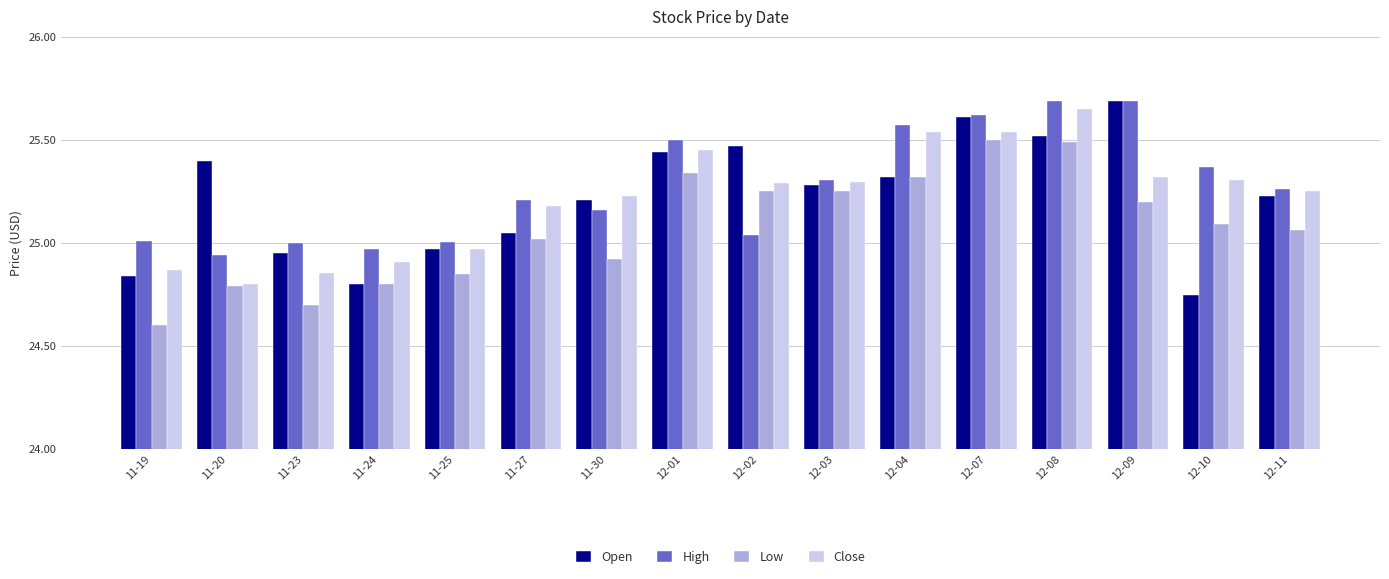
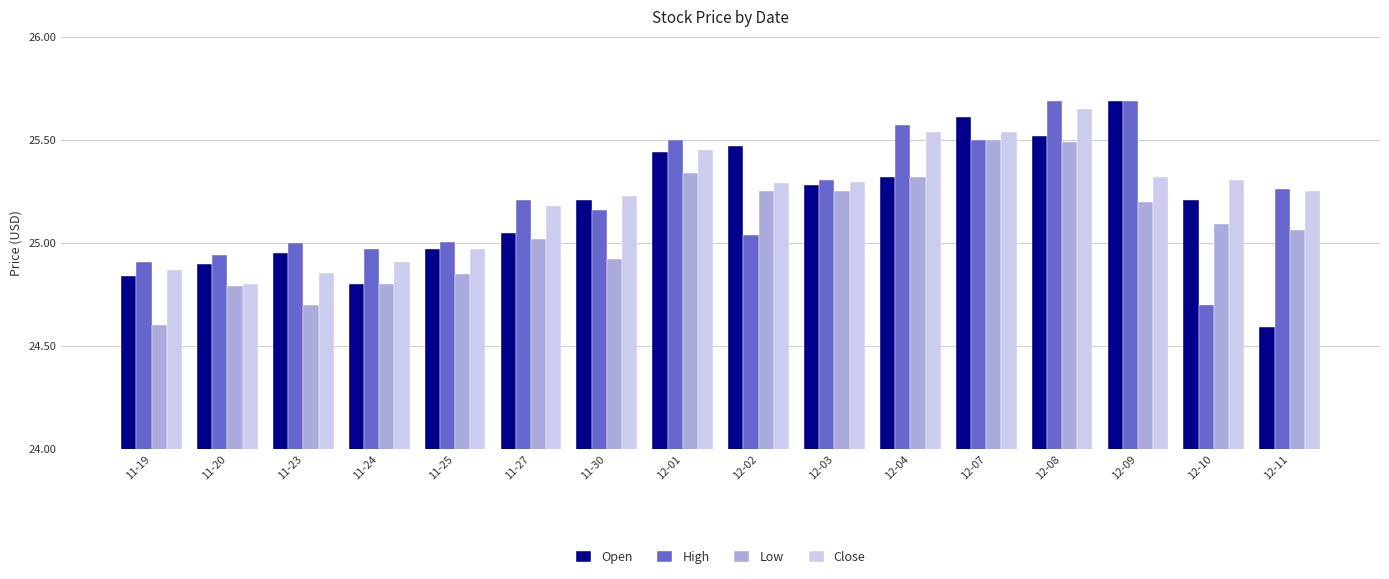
High, 11-19: 25.01 -> 24.91
Open, 11-20: 25.4 -> 24.9
High, 12-07: 25.62 -> 25.50
Open, 12-10: 24.75 -> 25.21
High, 12-10: 25.37 -> 24.70
Open, 12-11: 25.23 -> 24.59
